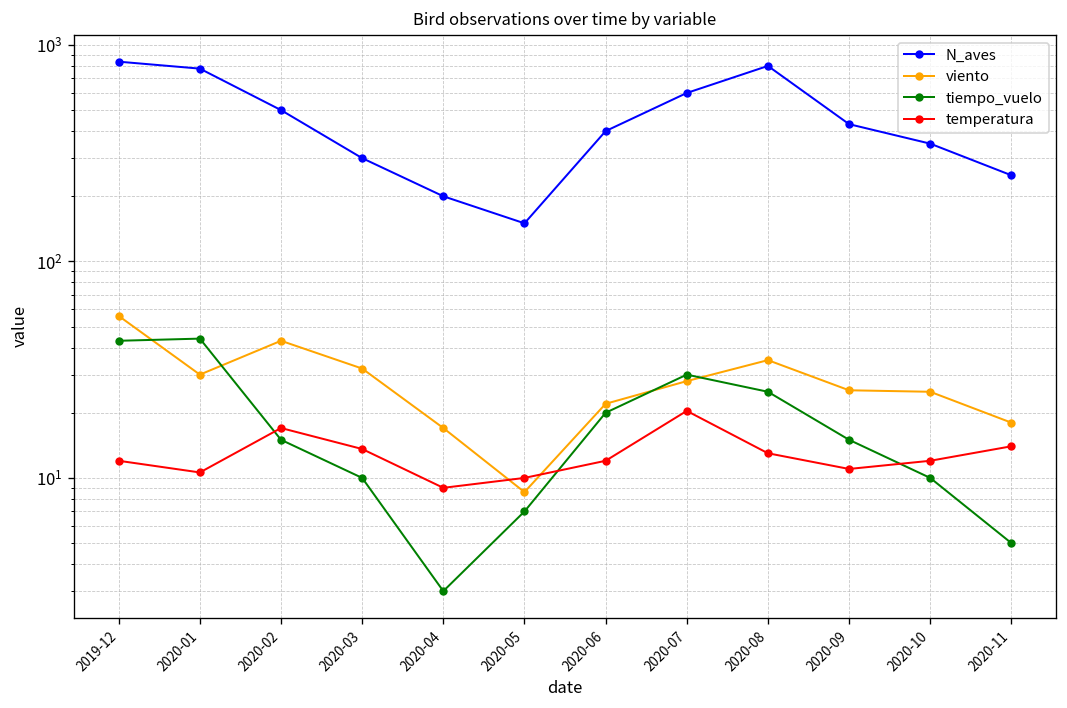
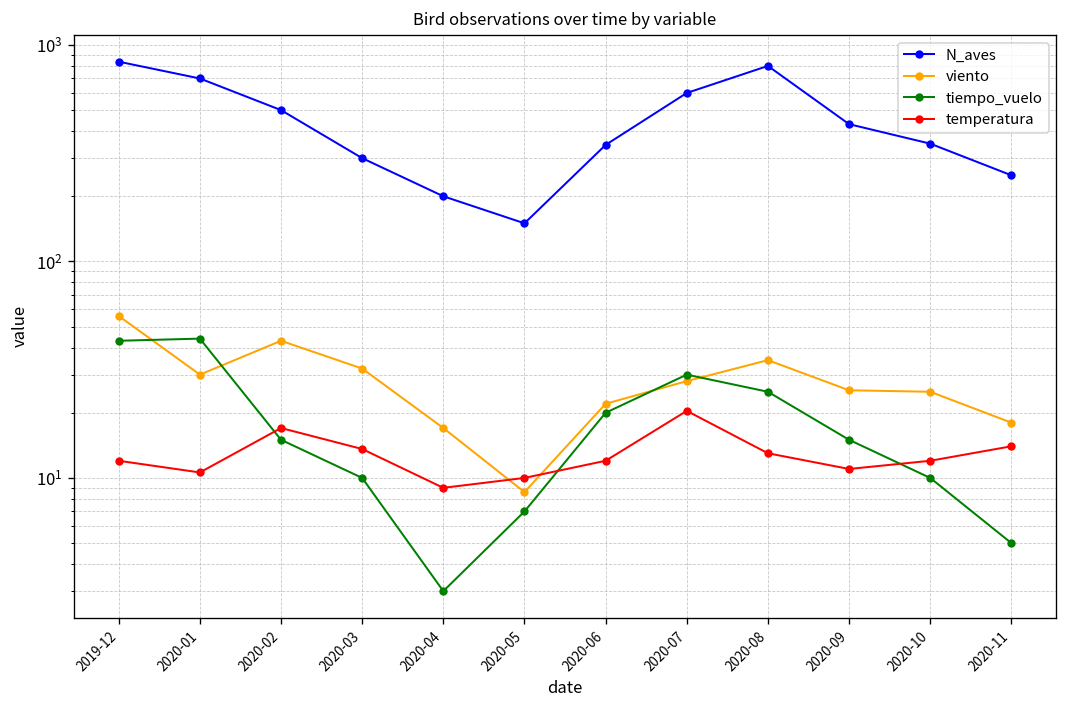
N_aves, 2020-01: 780 -> 700
N_aves, 2020-06: 400 -> 350
